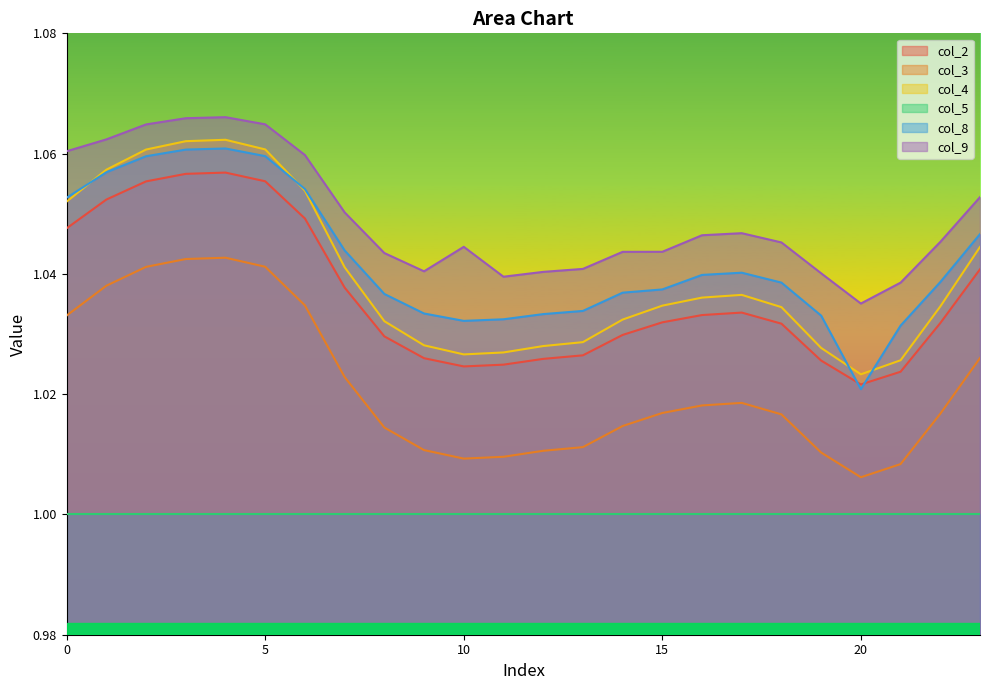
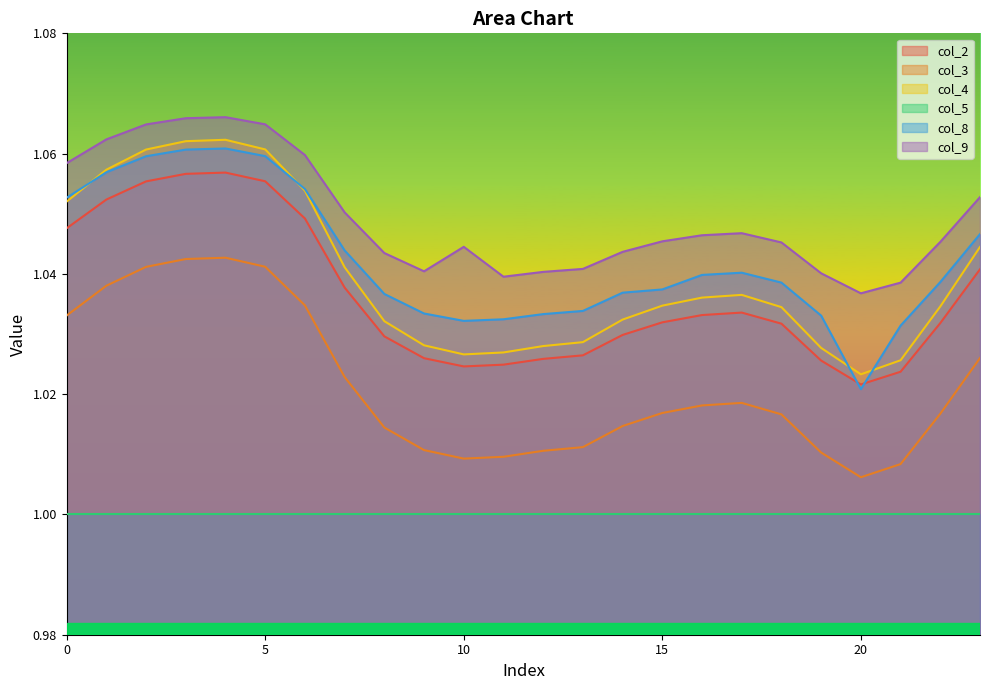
col_9, 0: 1.060 -> 1.058
col_9, 15: 1.044 -> 1.045
col_9, 20: 1.035 -> 1.037
